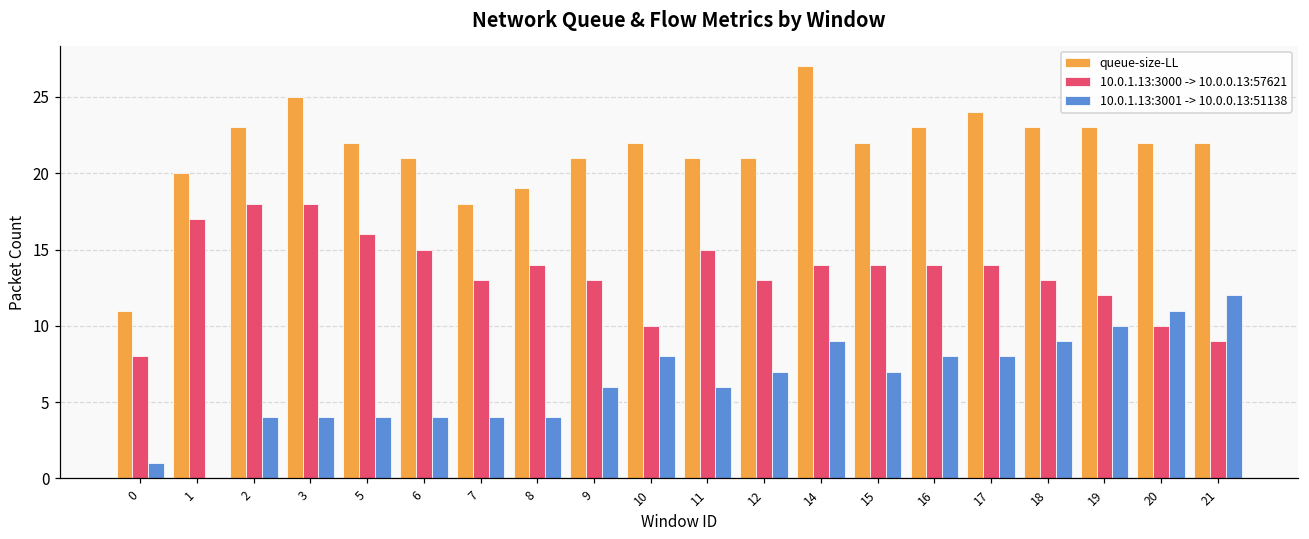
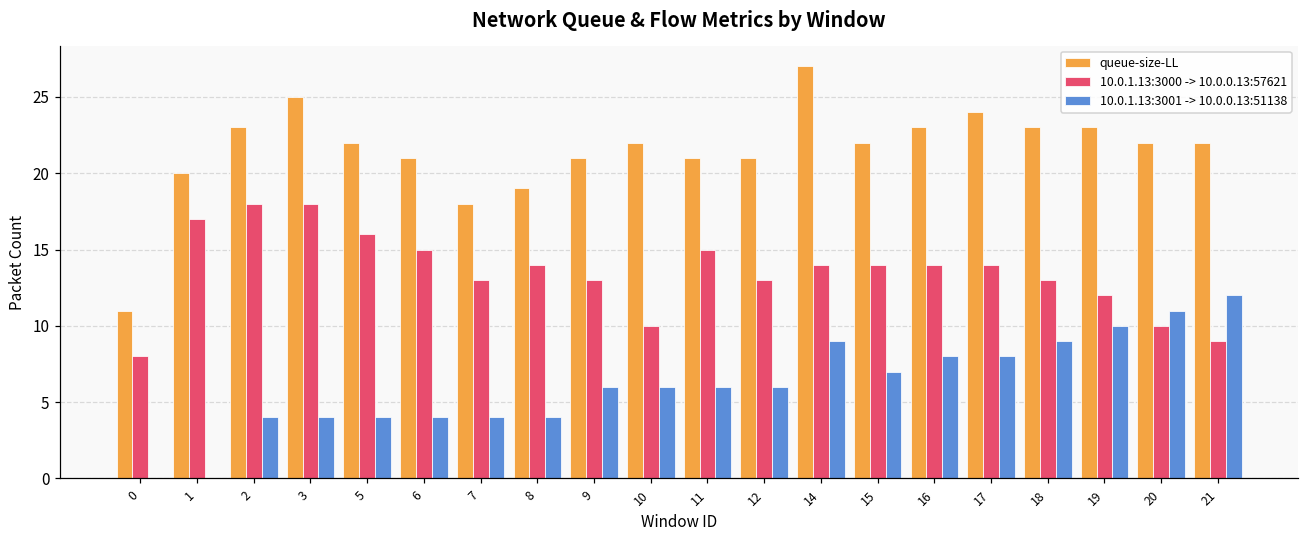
10.0.1.13:3001 -> 10.0.0.13:51138, 0: 1 -> 0
10.0.1.13:3001 -> 10.0.0.13:51138, 10: 8 -> 6
10.0.1.13:3001 -> 10.0.0.13:51138, 12: 7 -> 6
